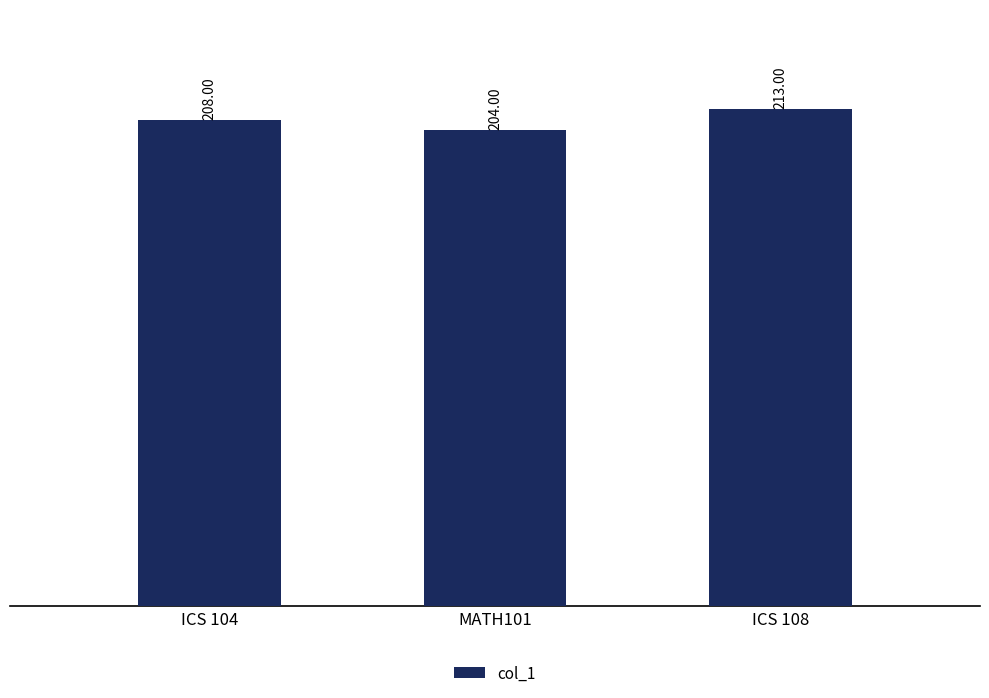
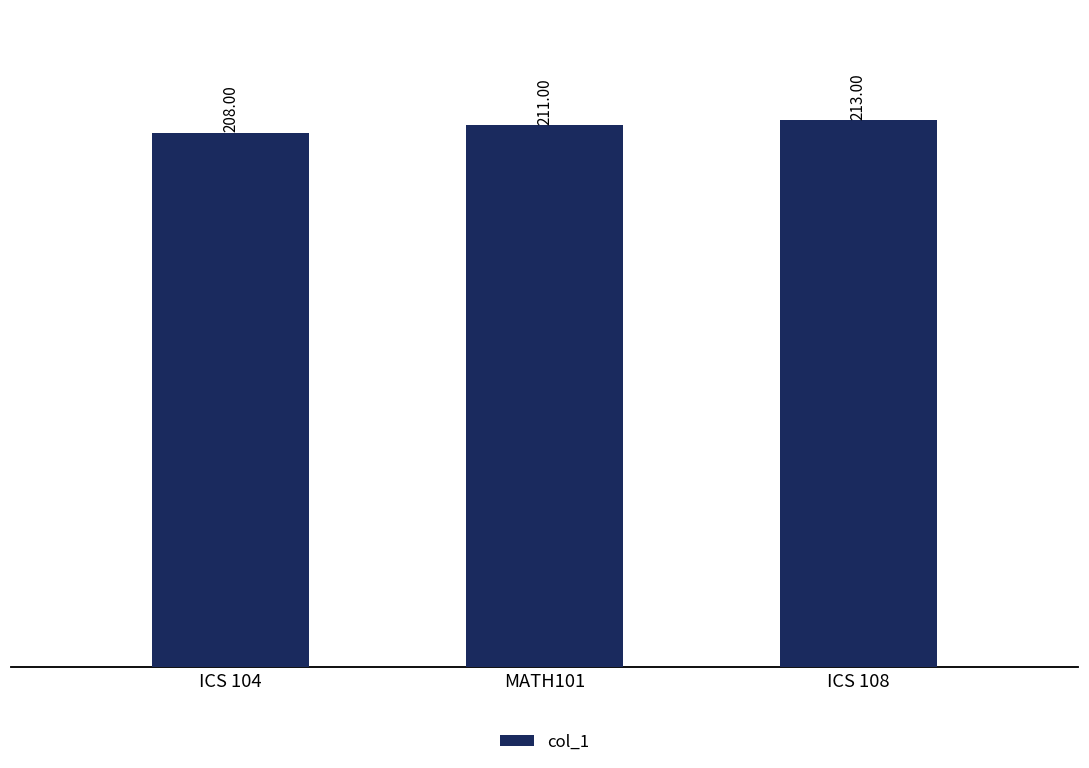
MATH101: 204.00 -> 211.00
